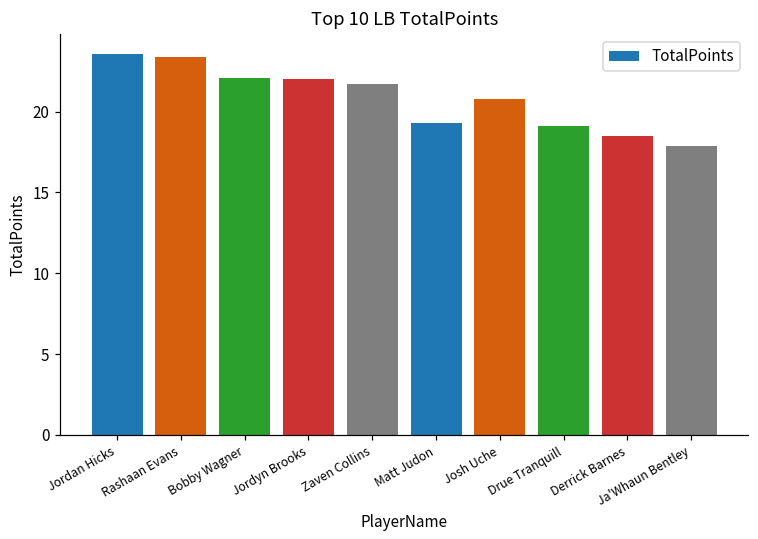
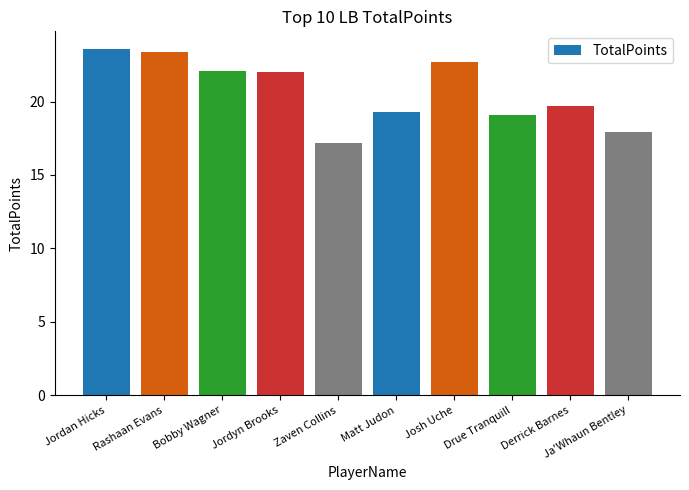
Zaven Collins: 21.7 -> 17.2
Josh Uche: 20.8 -> 22.7
Derrick Barnes: 18.5 -> 19.7
